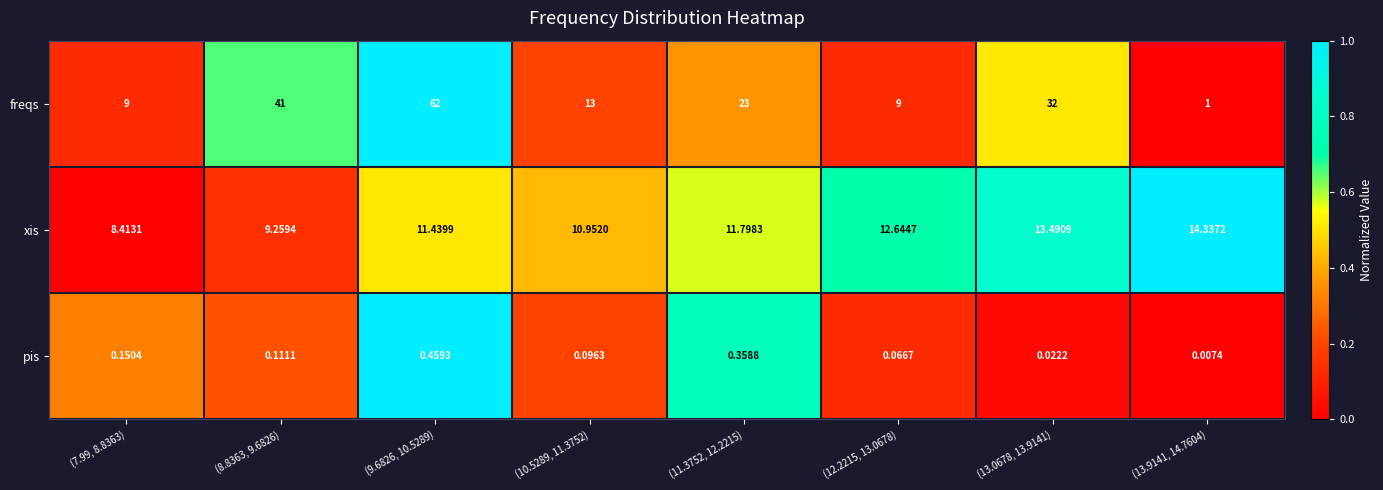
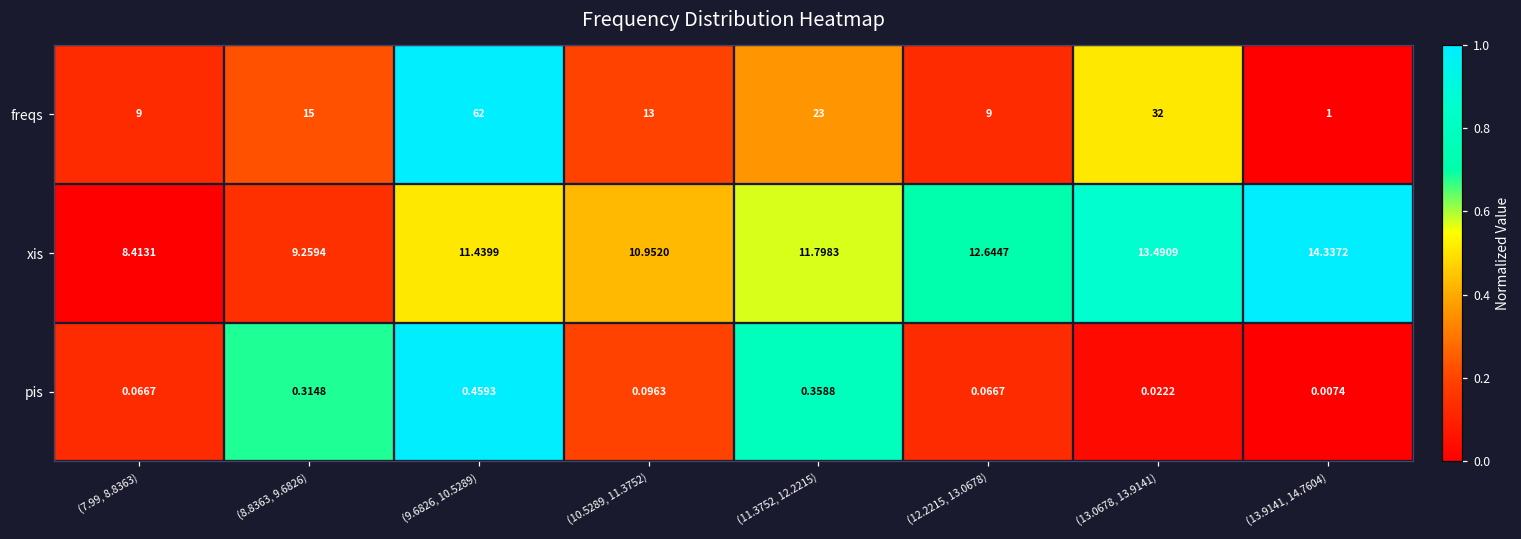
freqs, (8.8363, 9.6826): 41 -> 15
pis, (7.99, 8.8363): 0.1504 -> 0.0667
pis, (8.8363, 9.6826): 0.1111 -> 0.3148
